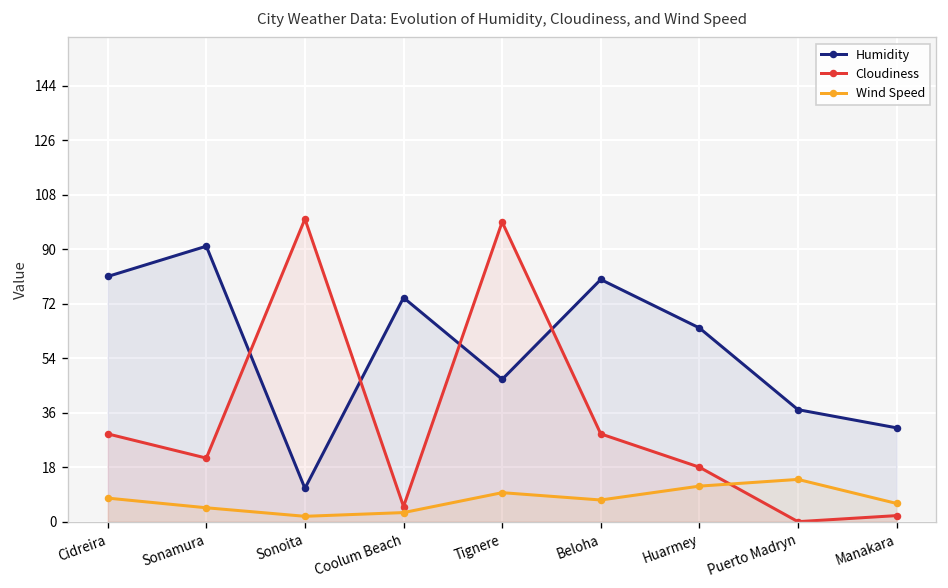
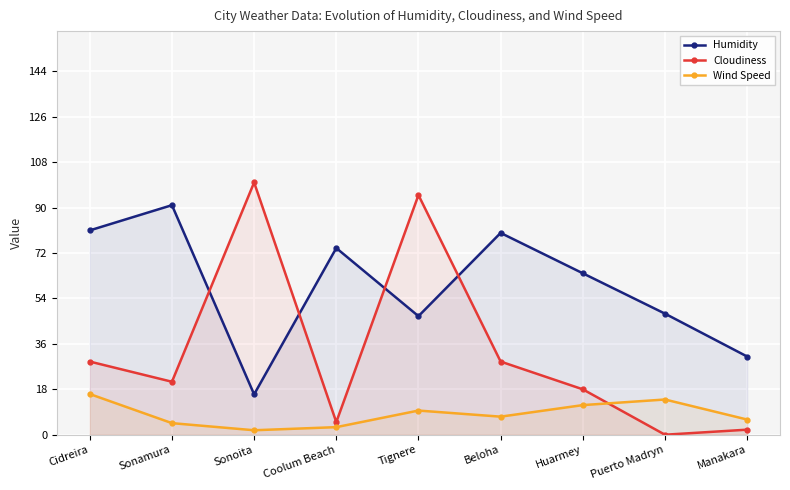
Wind Speed, Cidreira: 8 -> 16
Humidity, Sonoita: 11 -> 16
Cloudiness, Tignere: 99 -> 95
Humidity, Puerto Madryn: 37 -> 48
